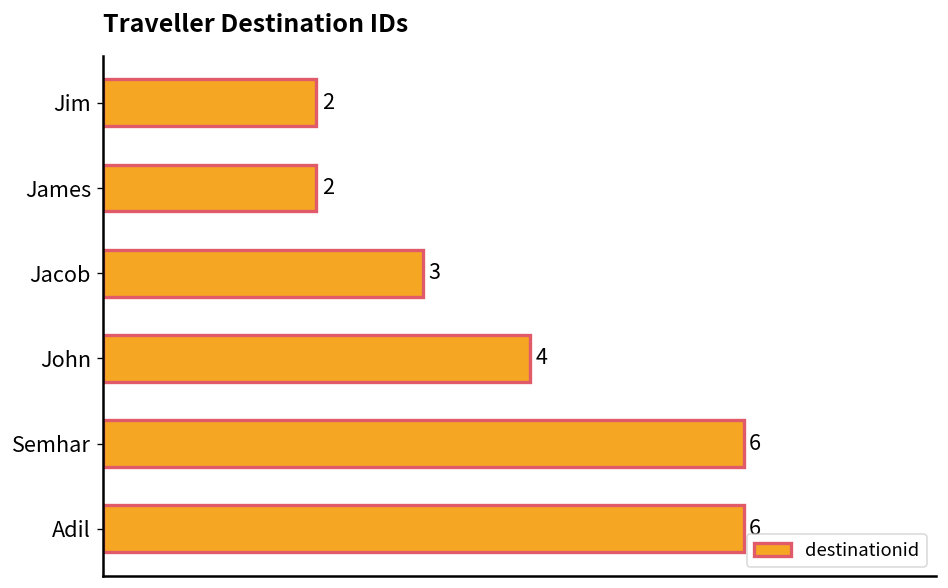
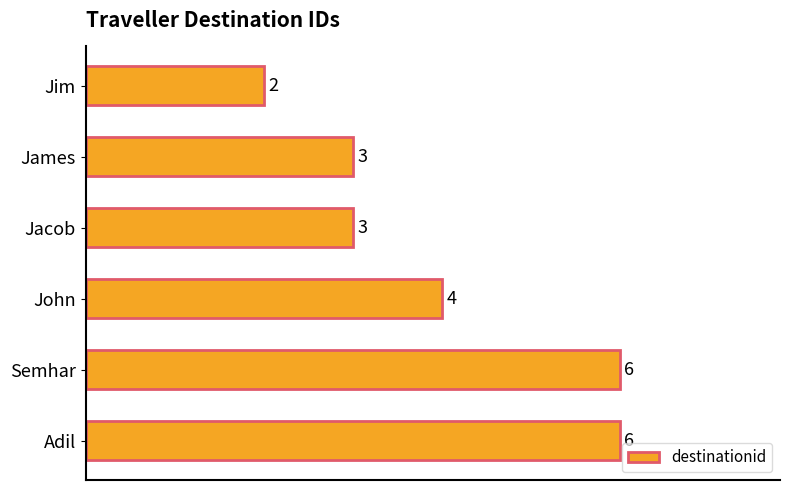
James: 2 -> 3
